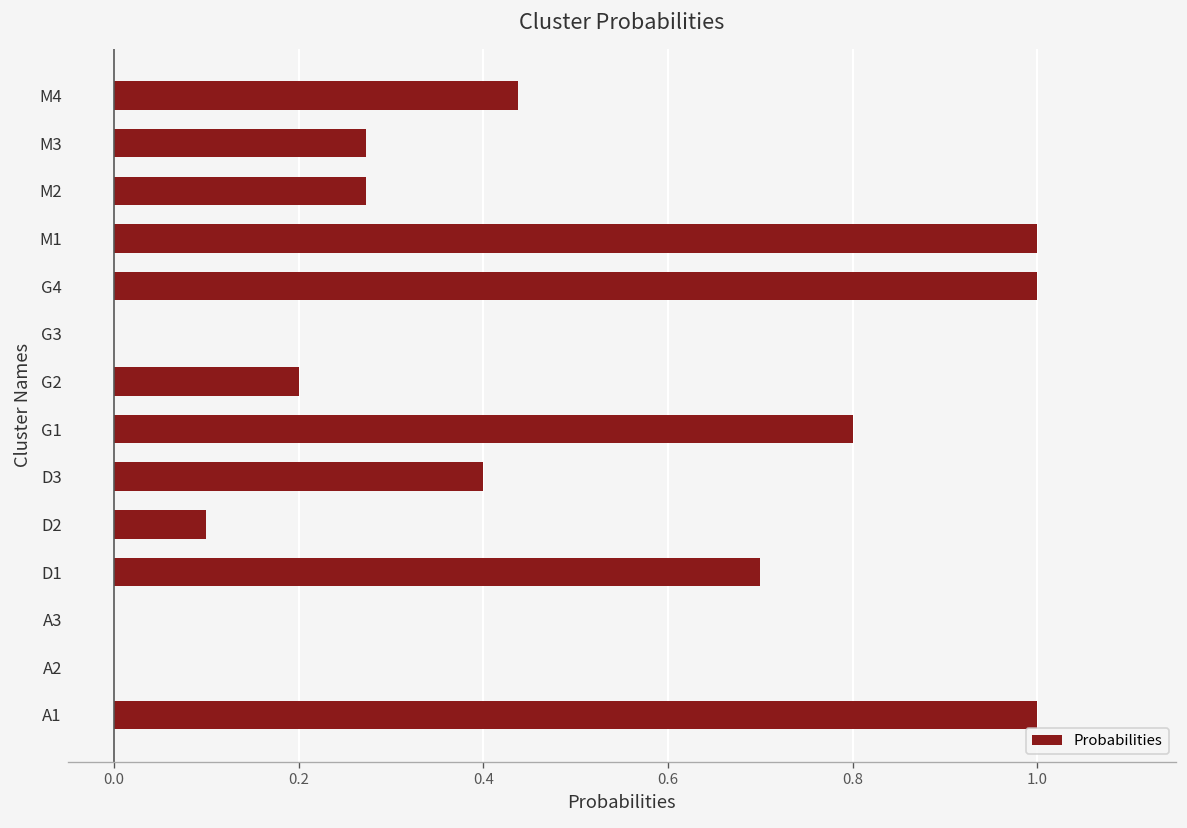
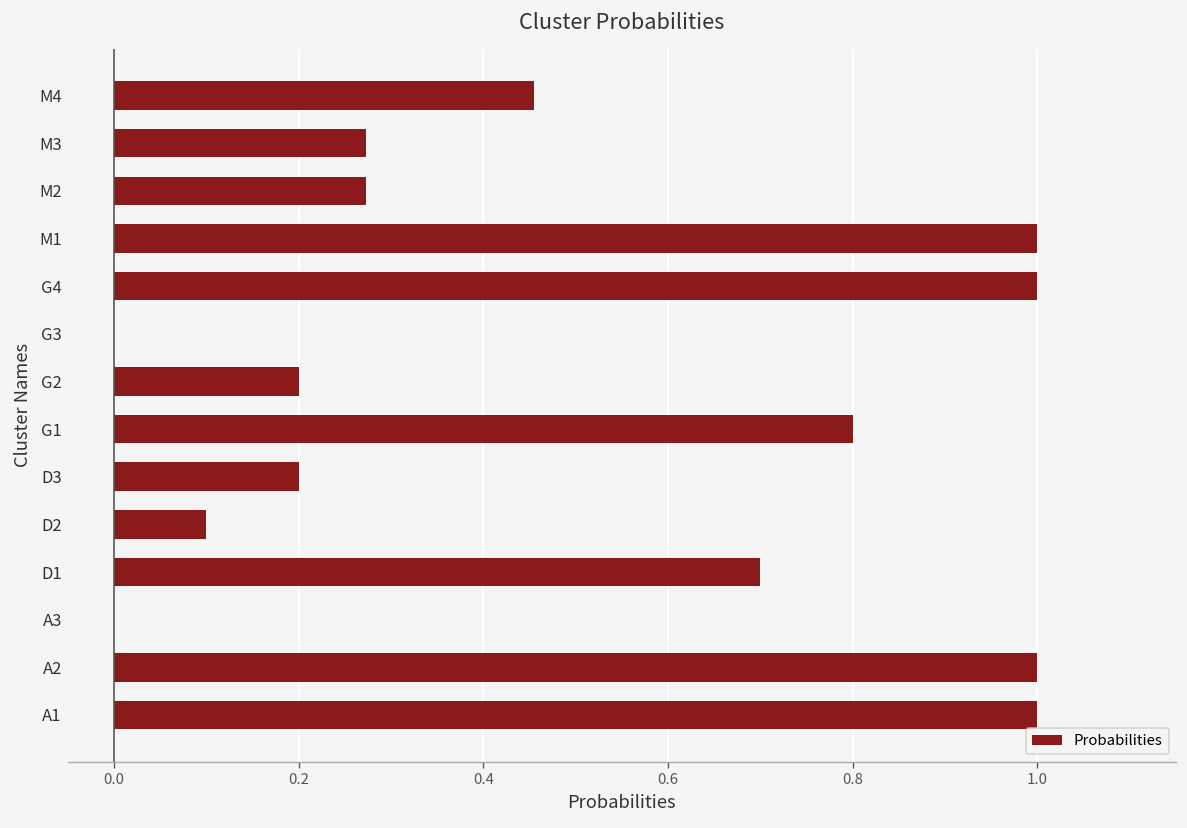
M4: 0.44 -> 0.45
D3: 0.4 -> 0.2
A2: 0 -> 1
